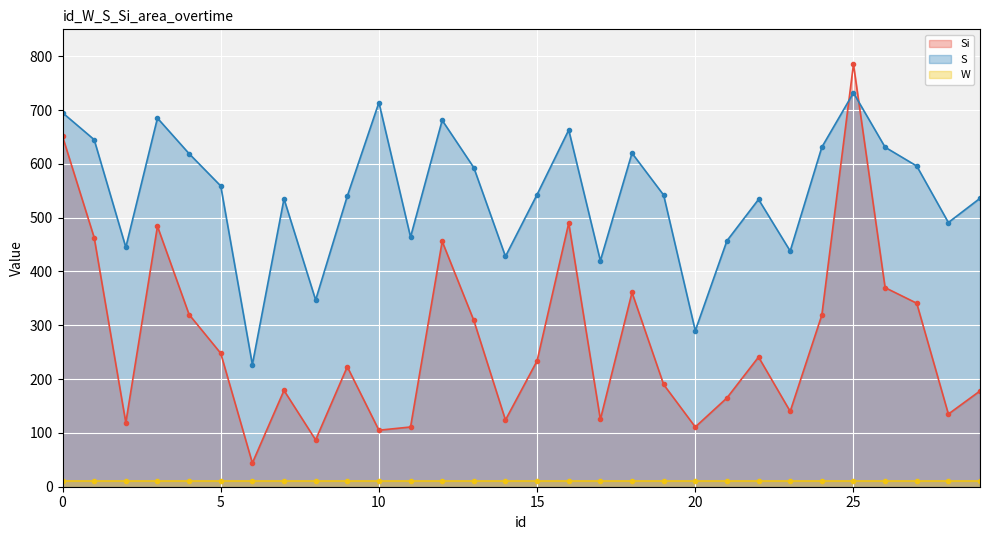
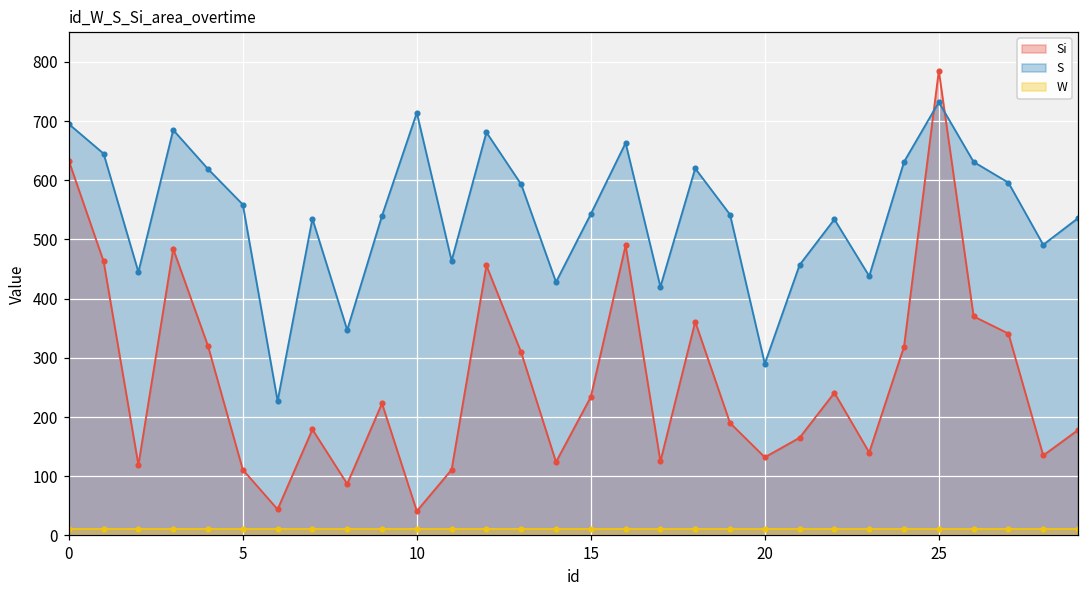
Si, 0: 650 -> 630
Si, 5: 250 -> 110
Si, 10: 110 -> 40
Si, 20: 110 -> 130
